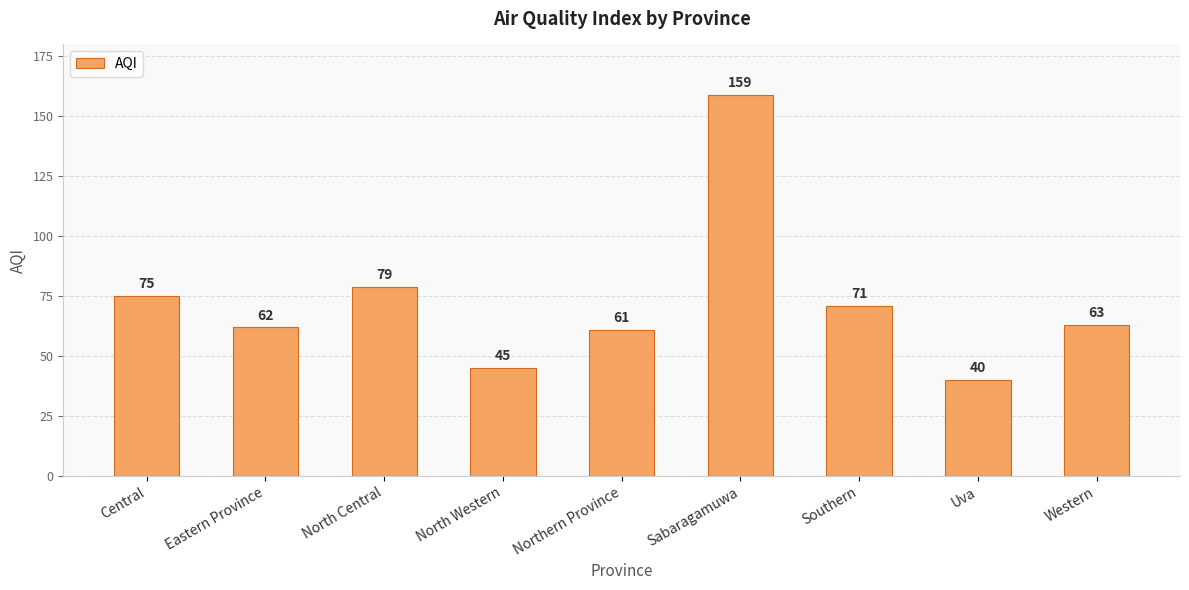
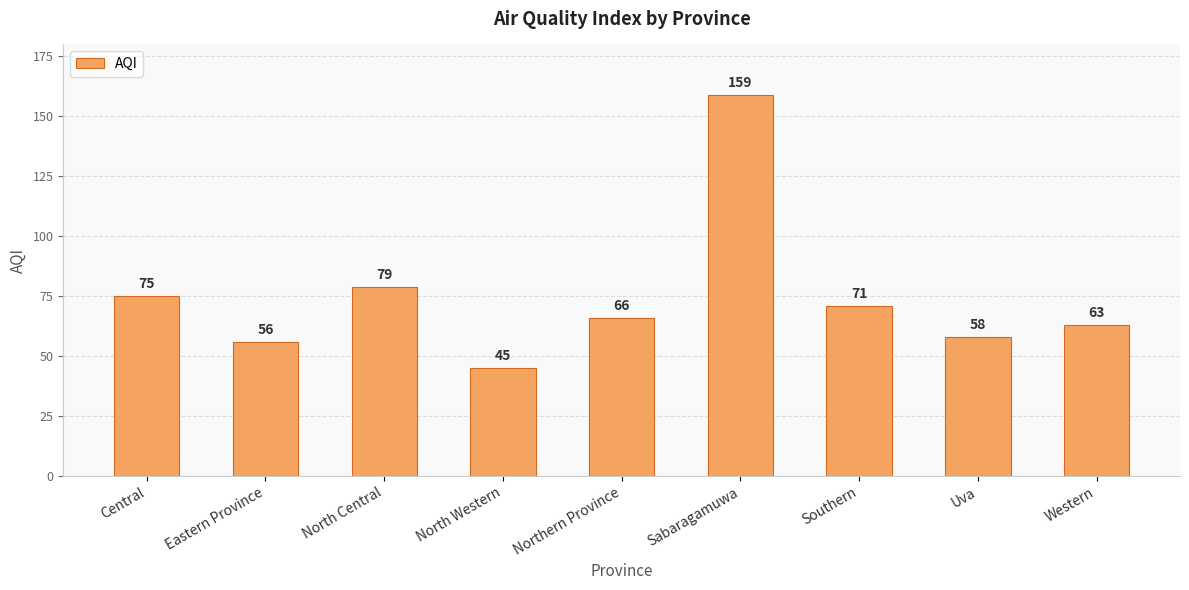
Eastern Province: 62 -> 56
Northern Province: 61 -> 66
Uva: 40 -> 58
